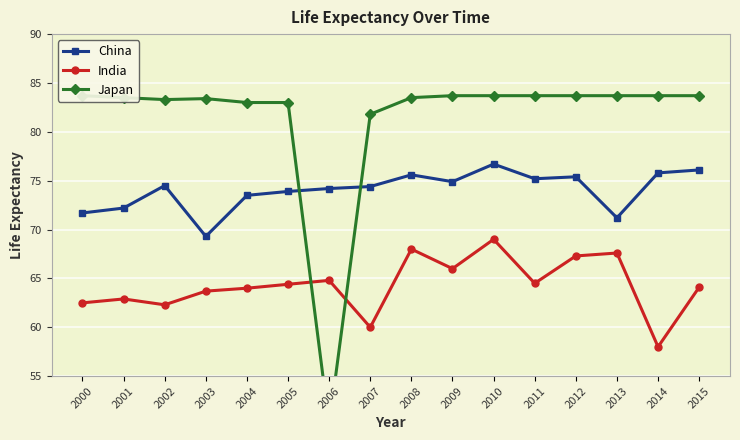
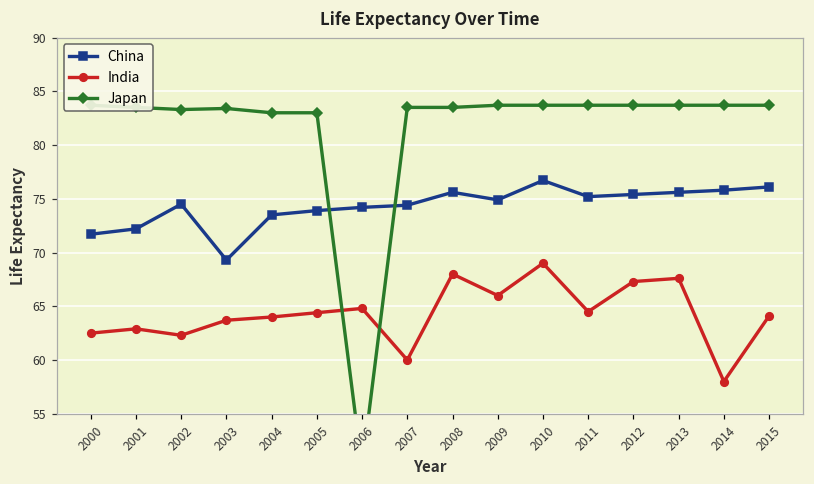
Japan, 2007: 82 -> 84
China, 2013: 71 -> 76
